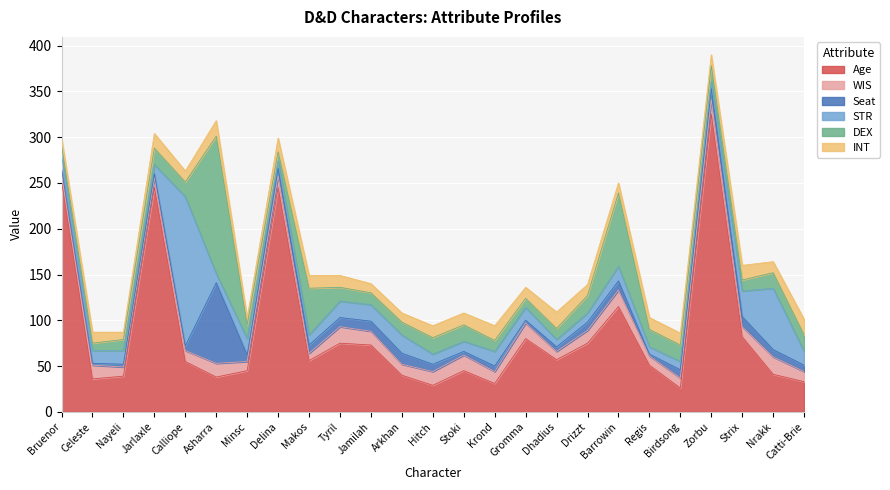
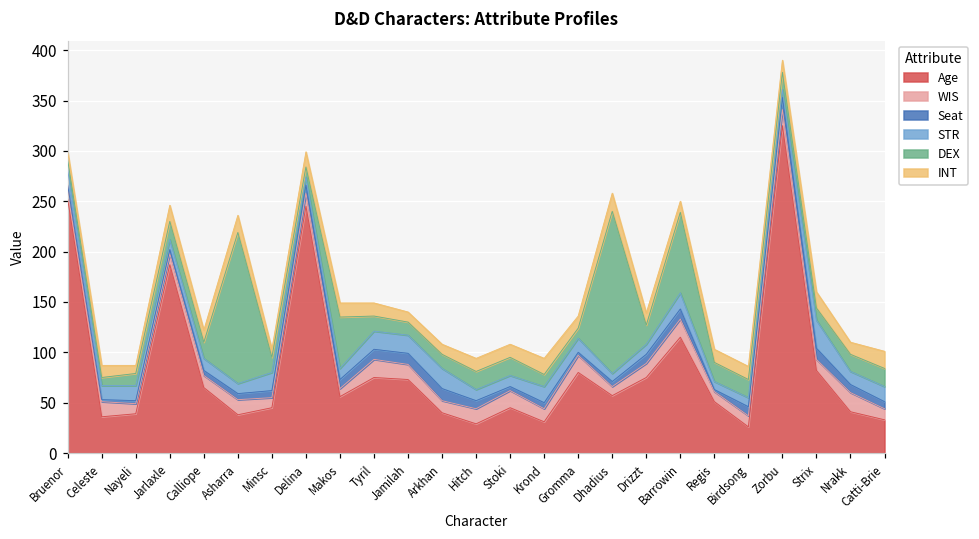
Age, Jarlaxle: 250 -> 190
Age, Calliope: 60 -> 70
STR, Calliope: 160 -> 10
Seat, Asharra: 90 -> 10
DEX, Dhadius: 10 -> 160
STR, Nrakk: 70 -> 10
